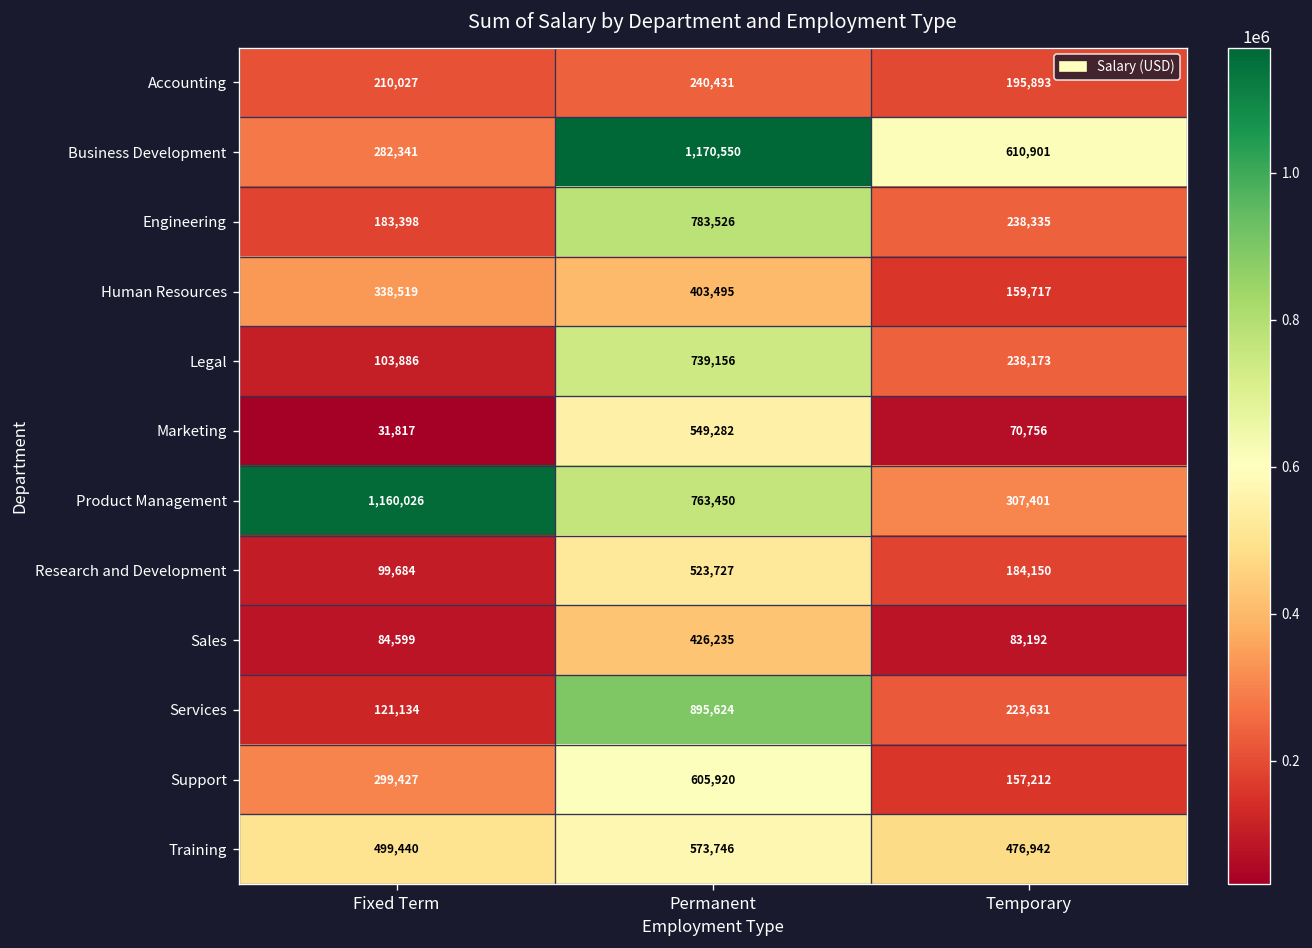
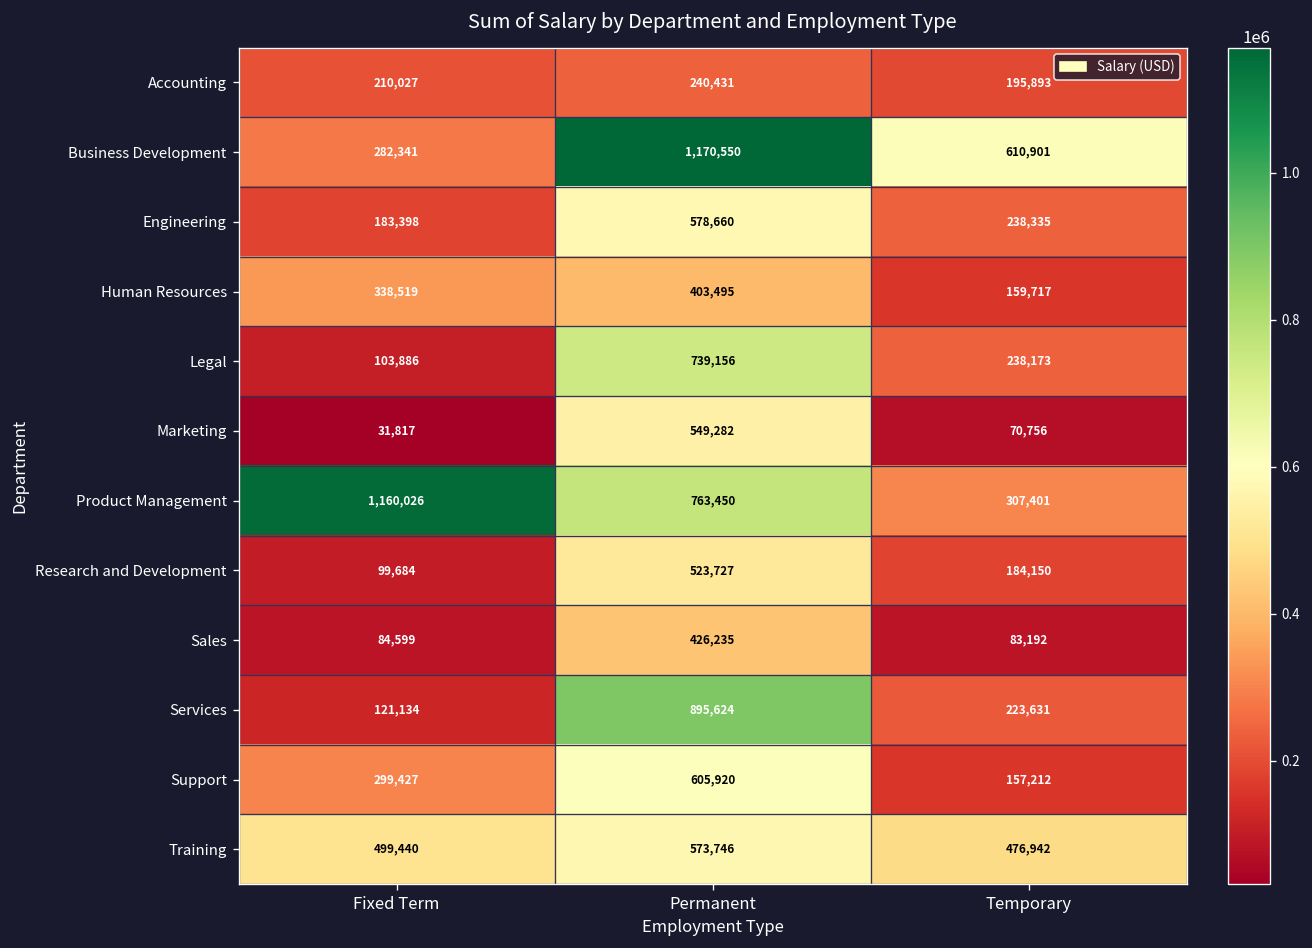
Engineering, Permanent: 783,526 -> 578,660
